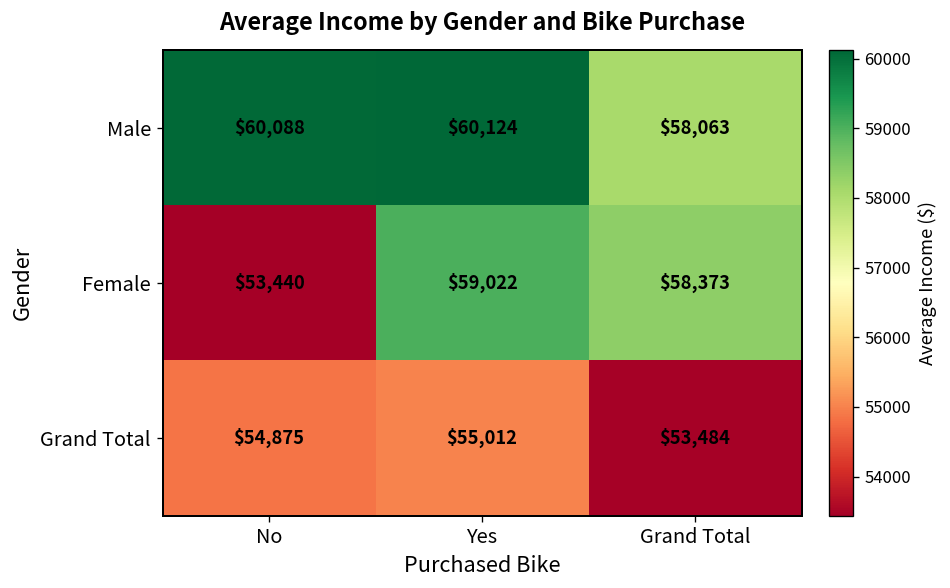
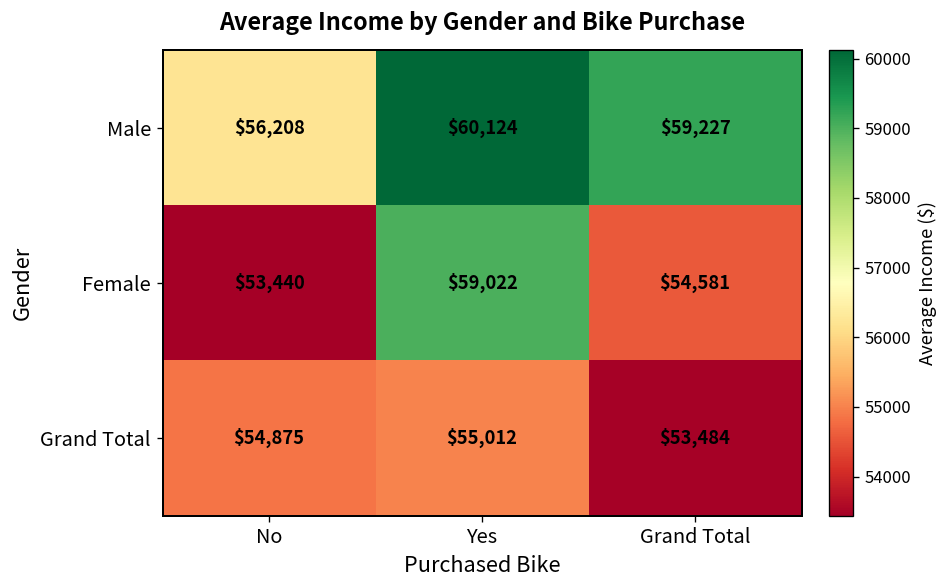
Male, No: $60,088 -> $56,208
Male, Grand Total: $58,063 -> $59,227
Female, Grand Total: $58,373 -> $54,581
